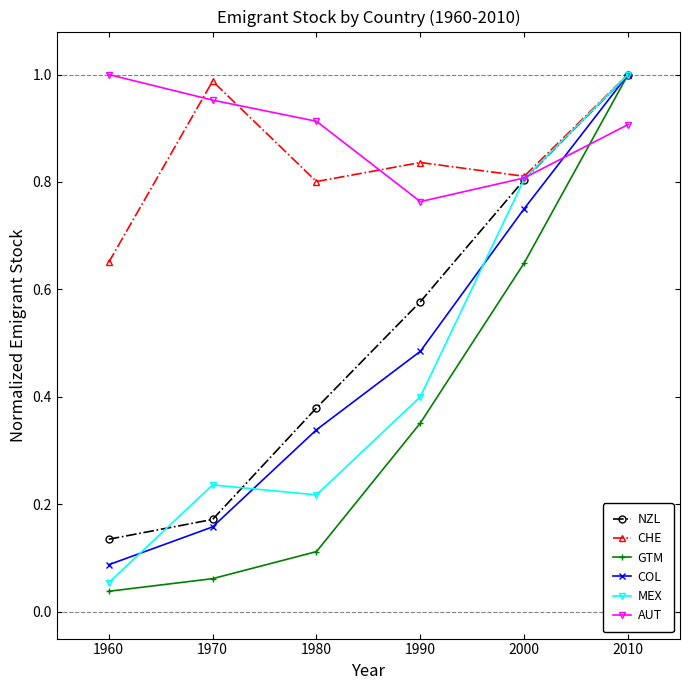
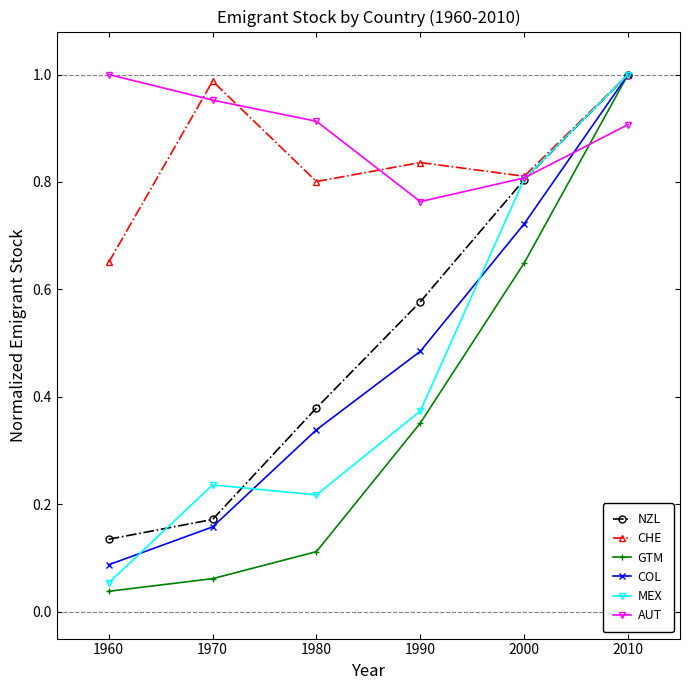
MEX, 1990: 0.40 -> 0.37
COL, 2000: 0.75 -> 0.72
